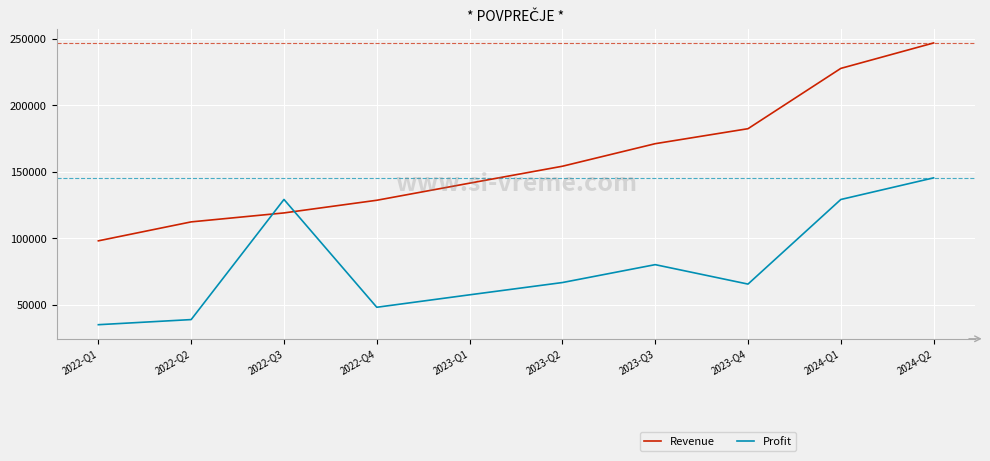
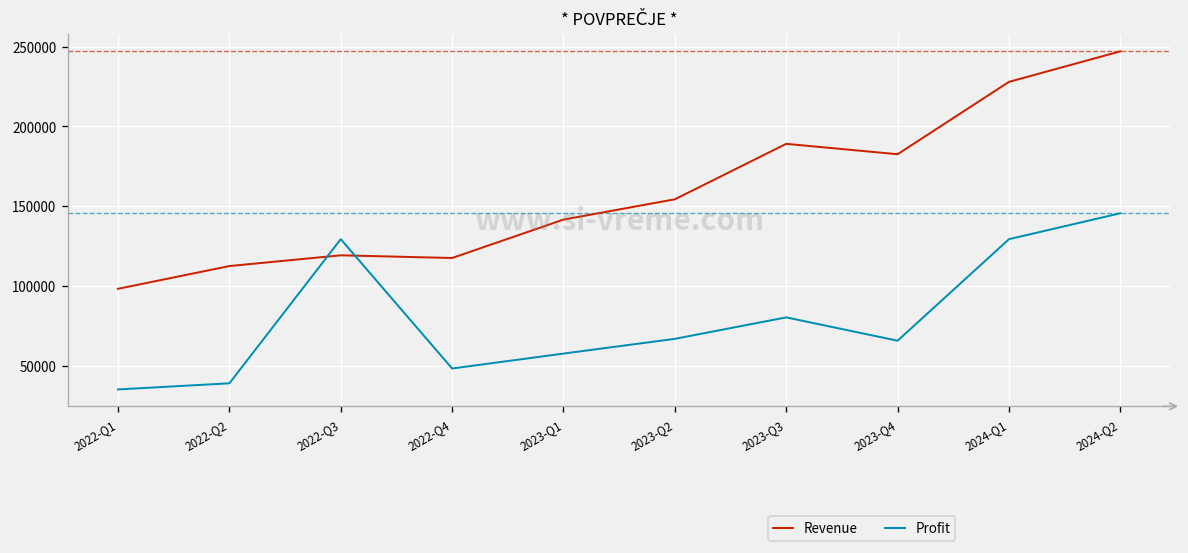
Revenue, 2022-Q4: 129000 -> 117000
Revenue, 2023-Q3: 171000 -> 189000
